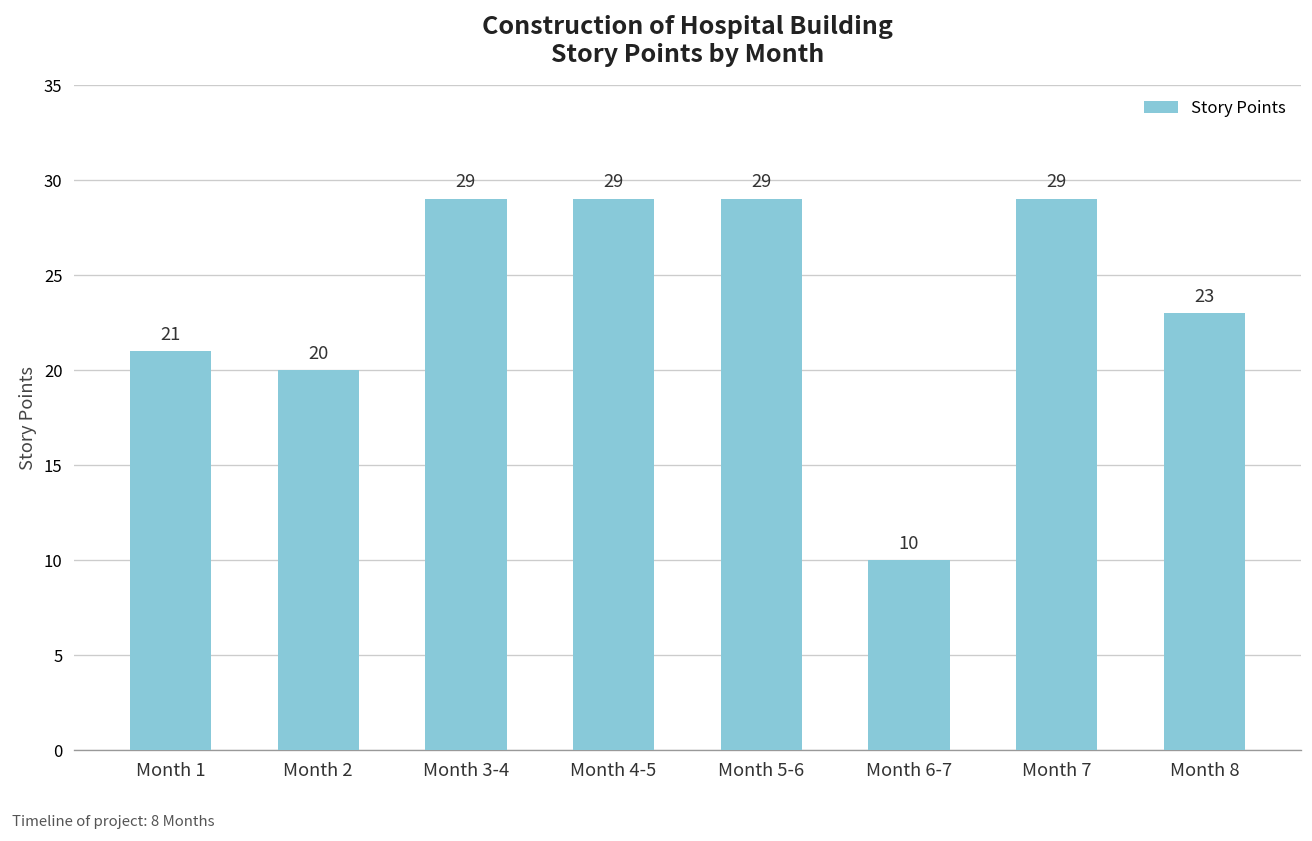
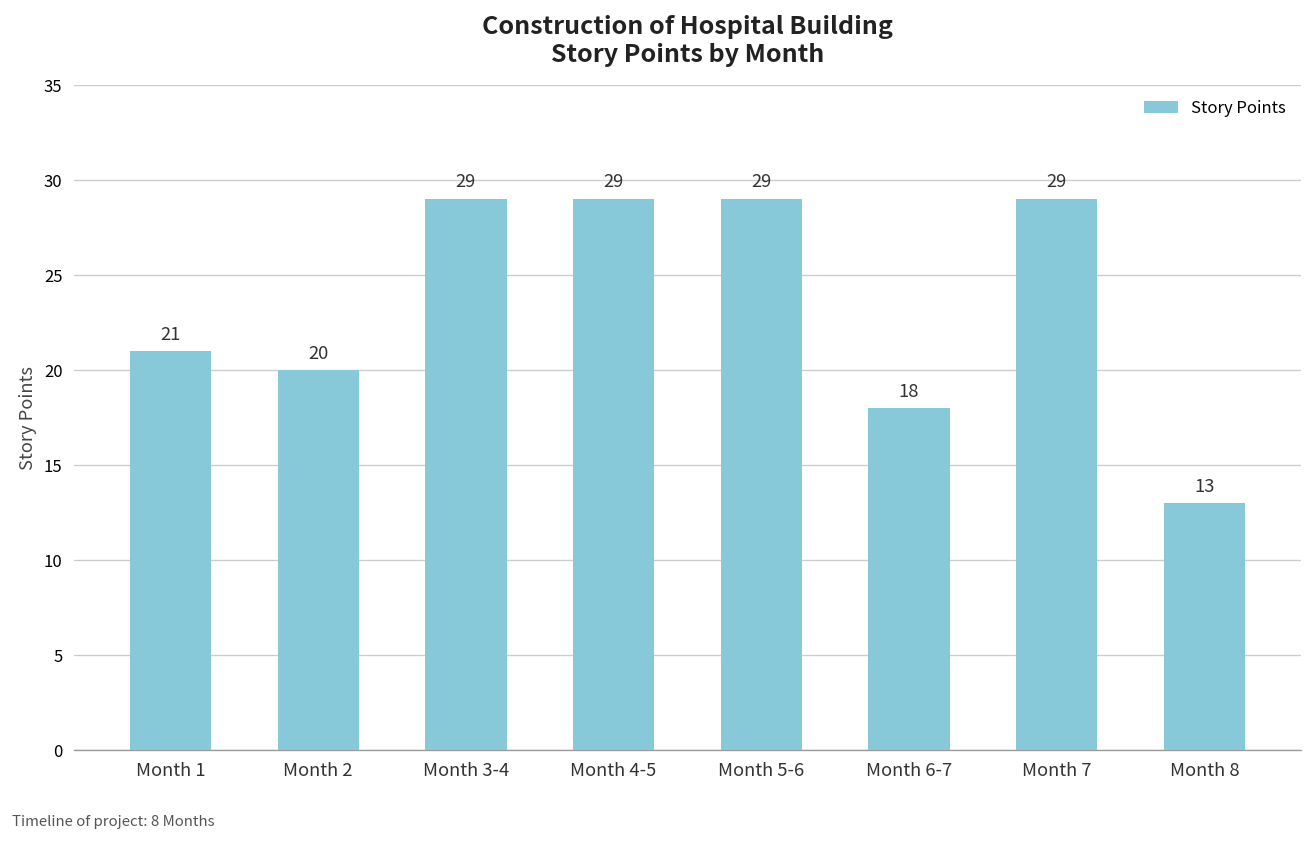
Month 6-7: 10 -> 18
Month 8: 23 -> 13
